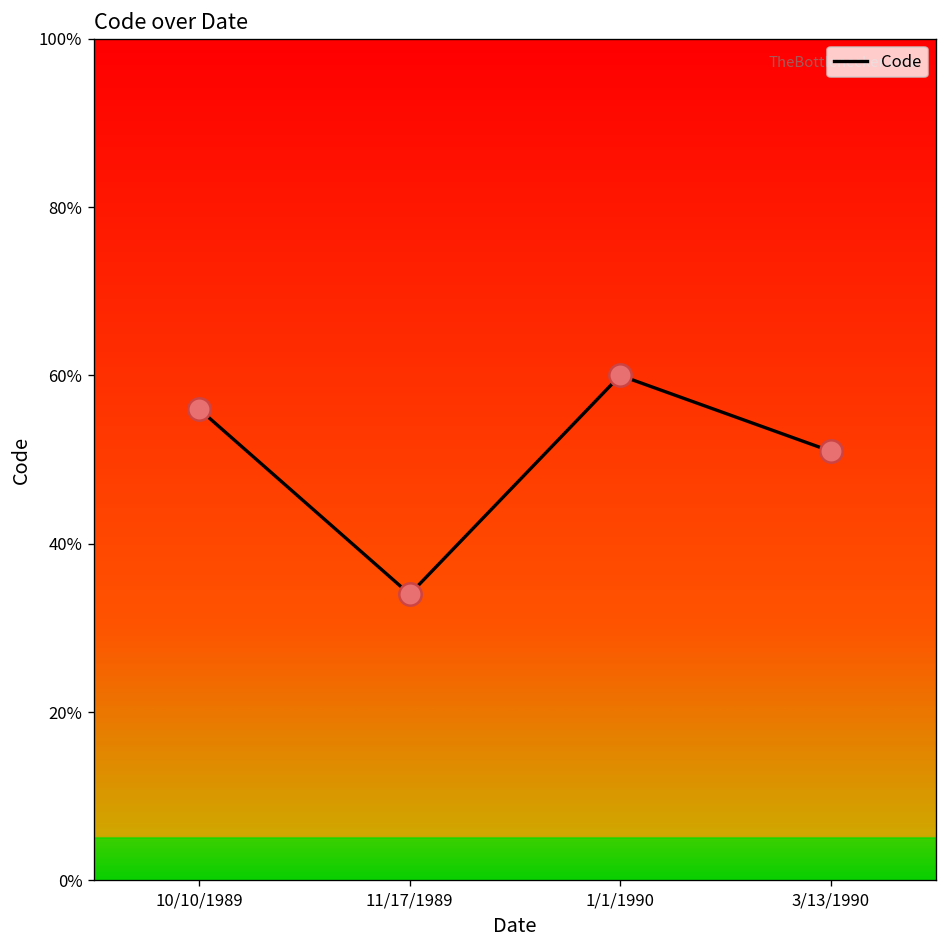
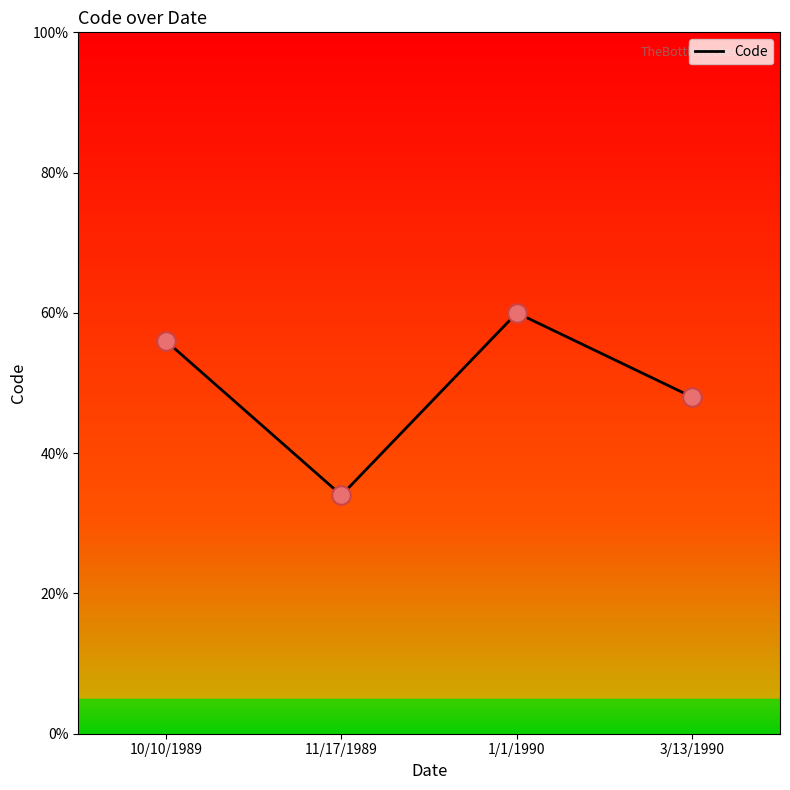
3/13/1990: 51% -> 48%
